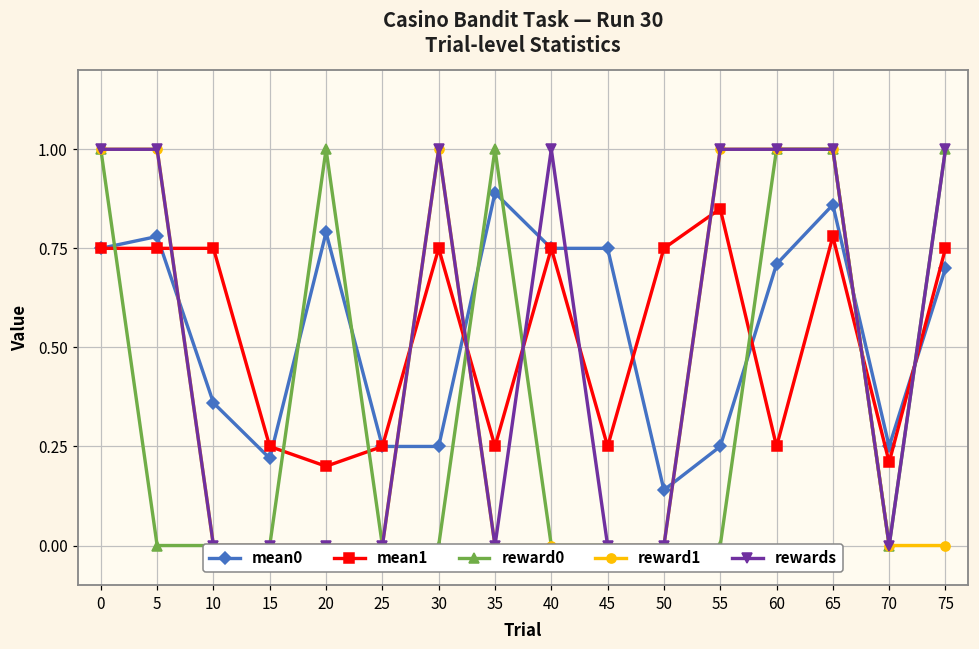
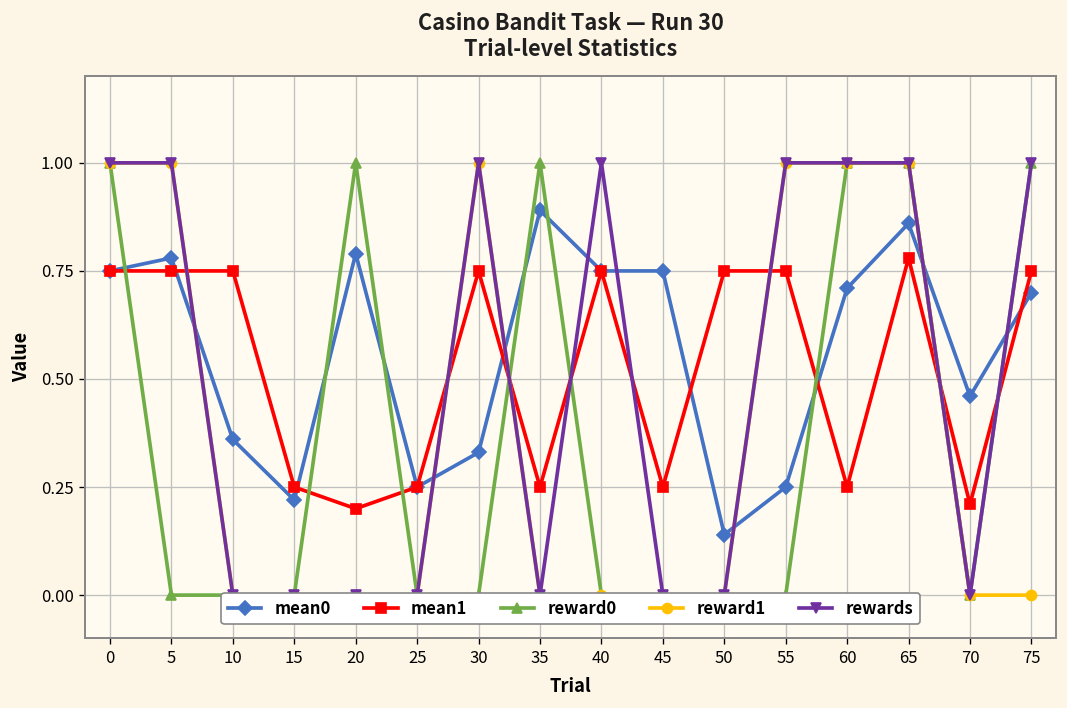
mean0, 30: 0.25 -> 0.33
mean1, 55: 0.85 -> 0.75
mean0, 70: 0.25 -> 0.46
